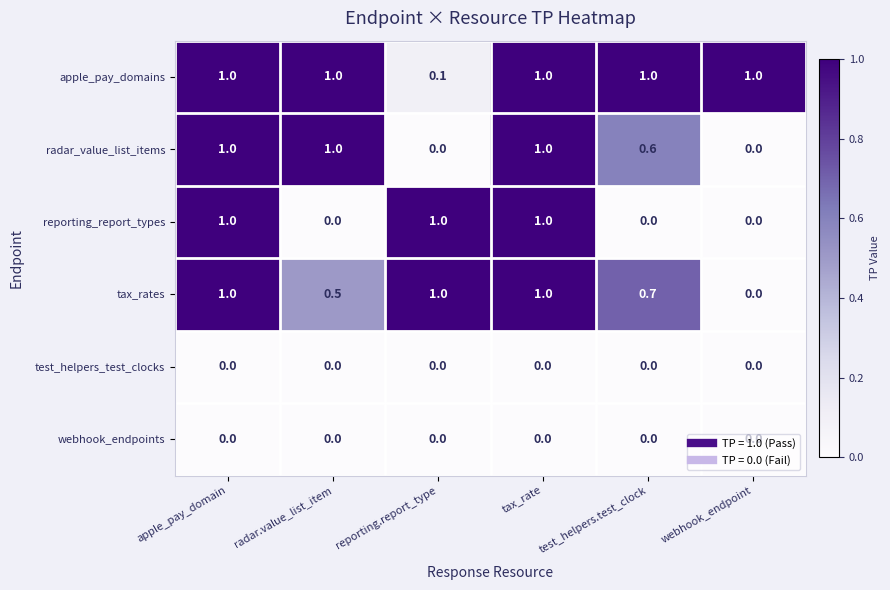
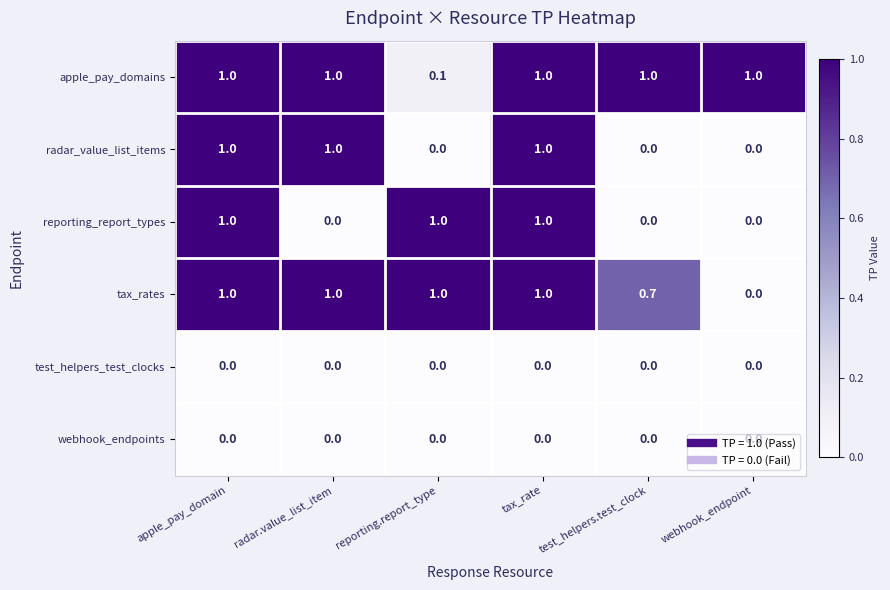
radar_value_list_items, test_helpers.test_clock: 0.6 -> 0.0
tax_rates, radar.value_list_item: 0.5 -> 1.0
